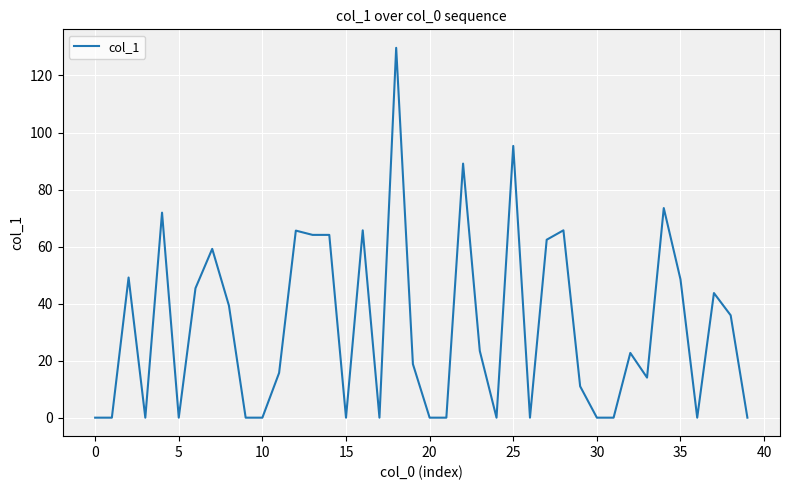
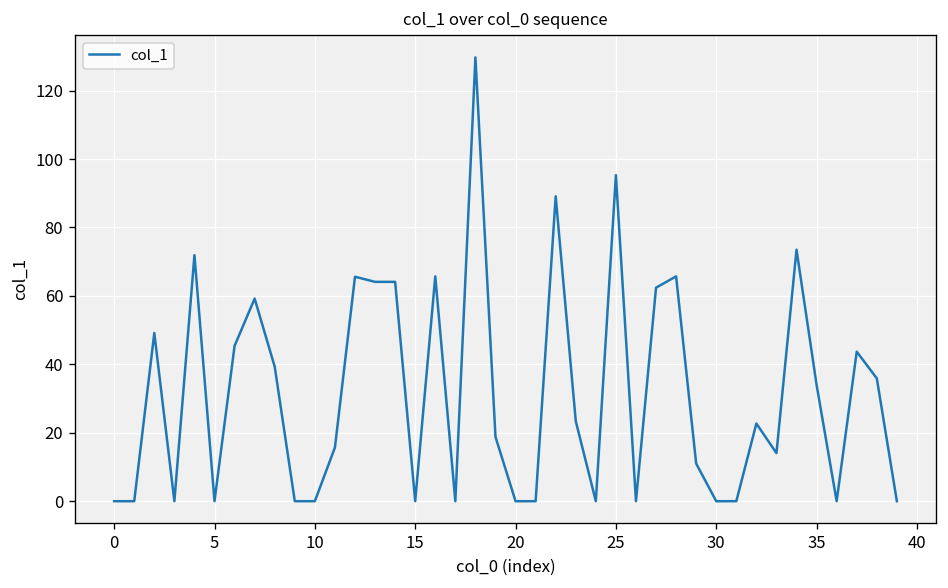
35: 49 -> 34
